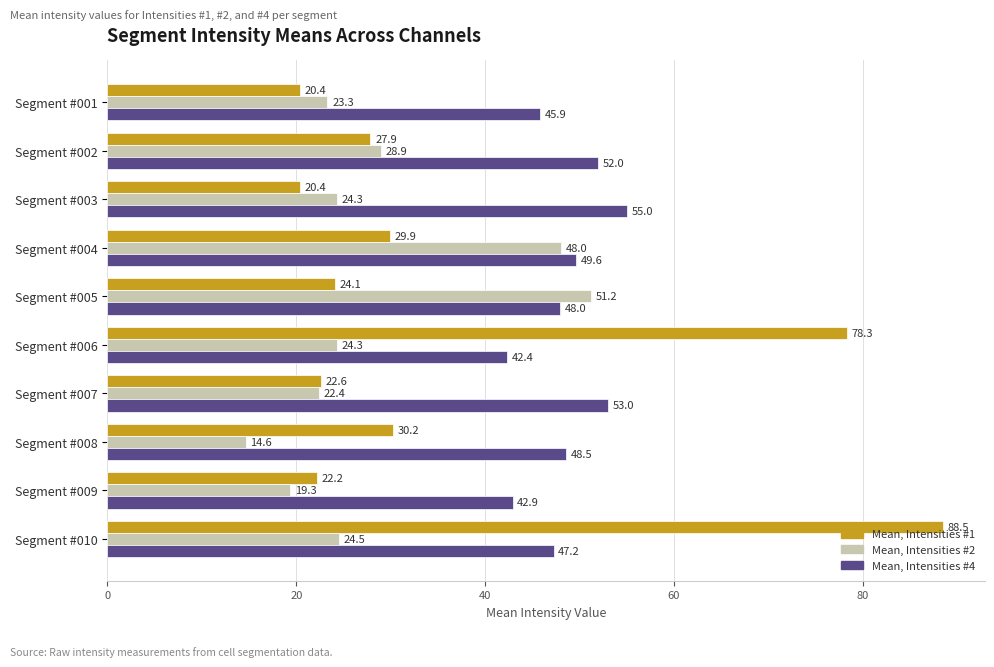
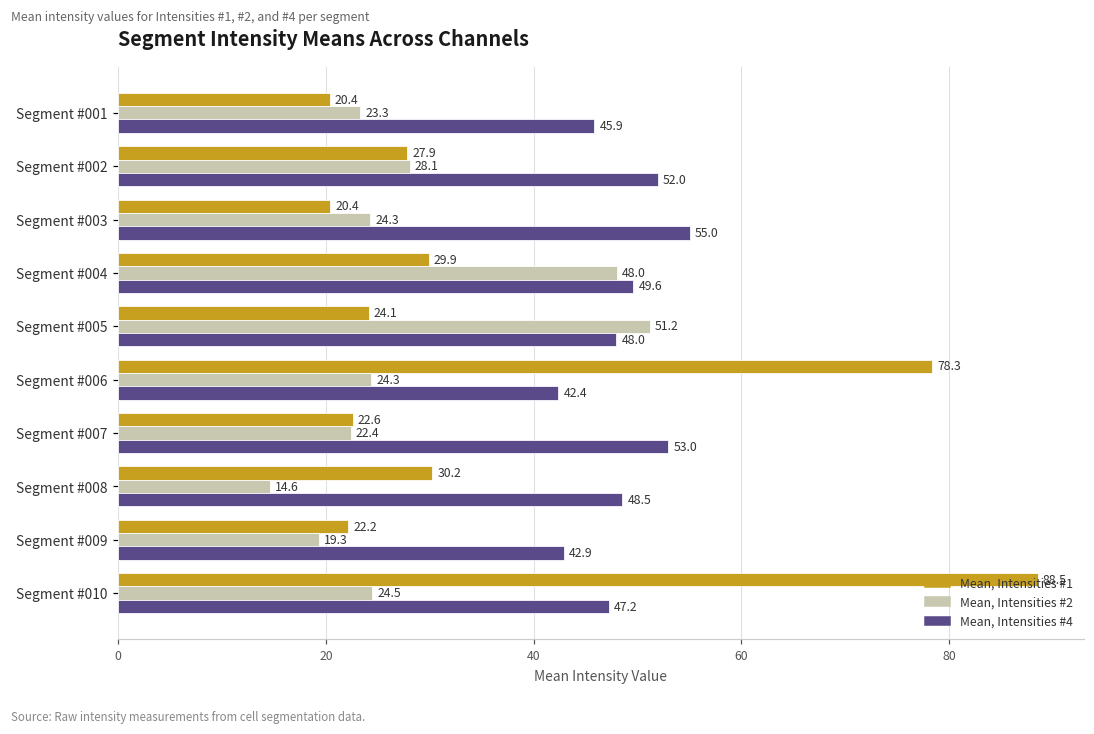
Mean, Intensities #2, Segment #002: 28.9 -> 28.1
